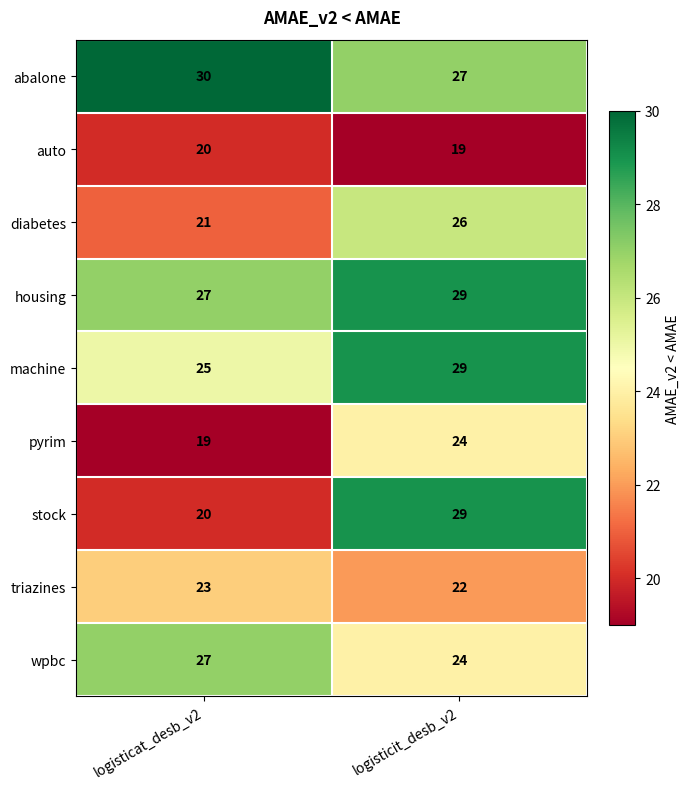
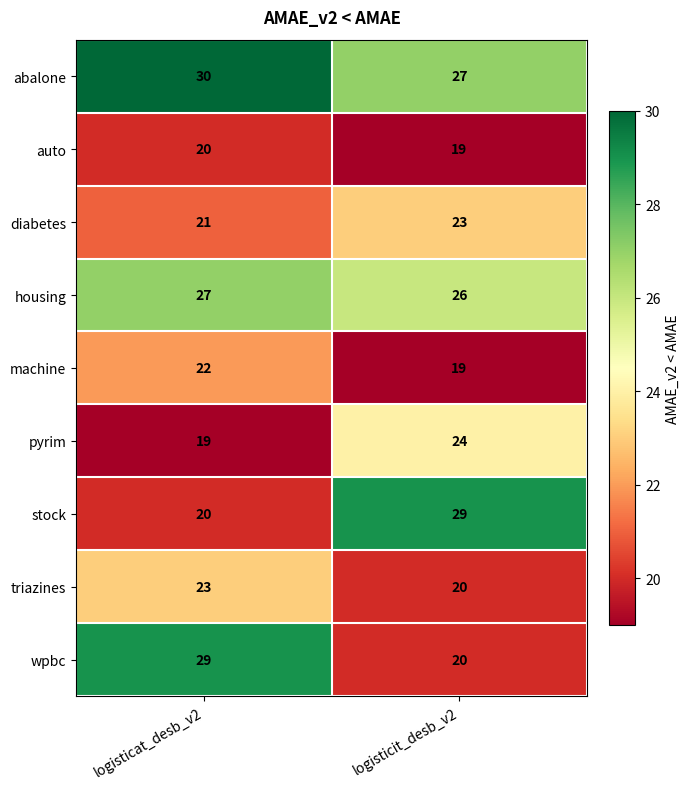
diabetes, logisticit_desb_v2: 26 -> 23
housing, logisticit_desb_v2: 29 -> 26
machine, logisticat_desb_v2: 25 -> 22
machine, logisticit_desb_v2: 29 -> 19
triazines, logisticit_desb_v2: 22 -> 20
wpbc, logisticat_desb_v2: 27 -> 29
wpbc, logisticit_desb_v2: 24 -> 20
